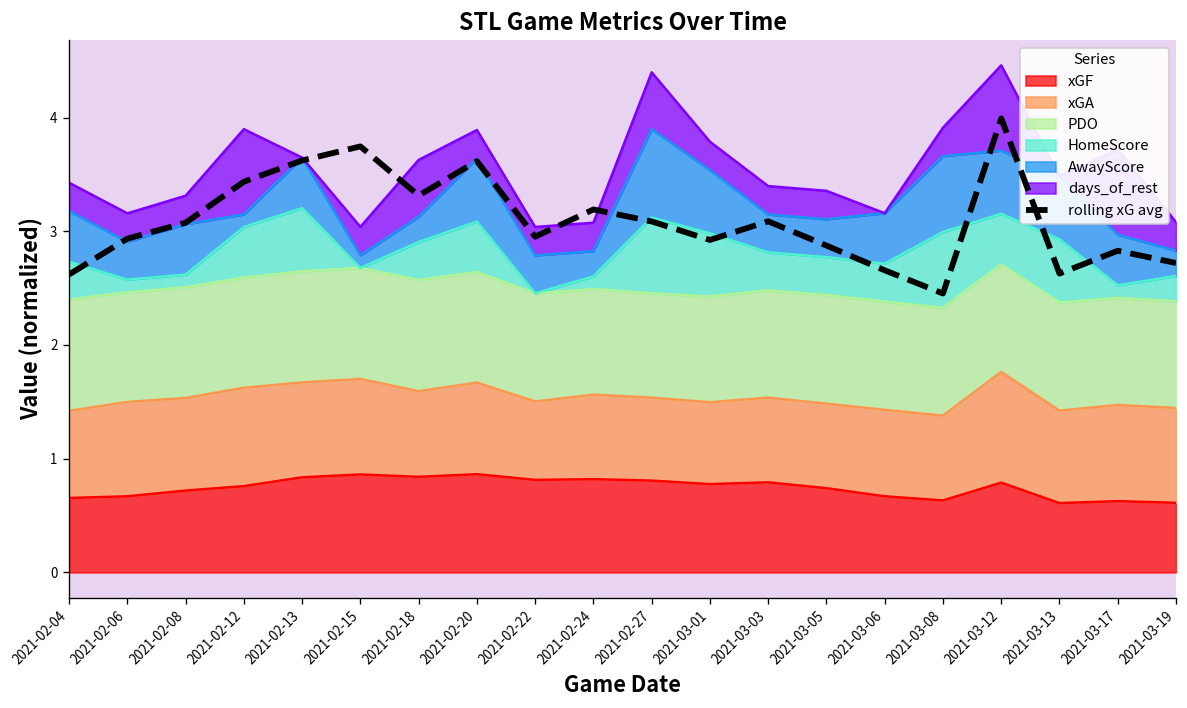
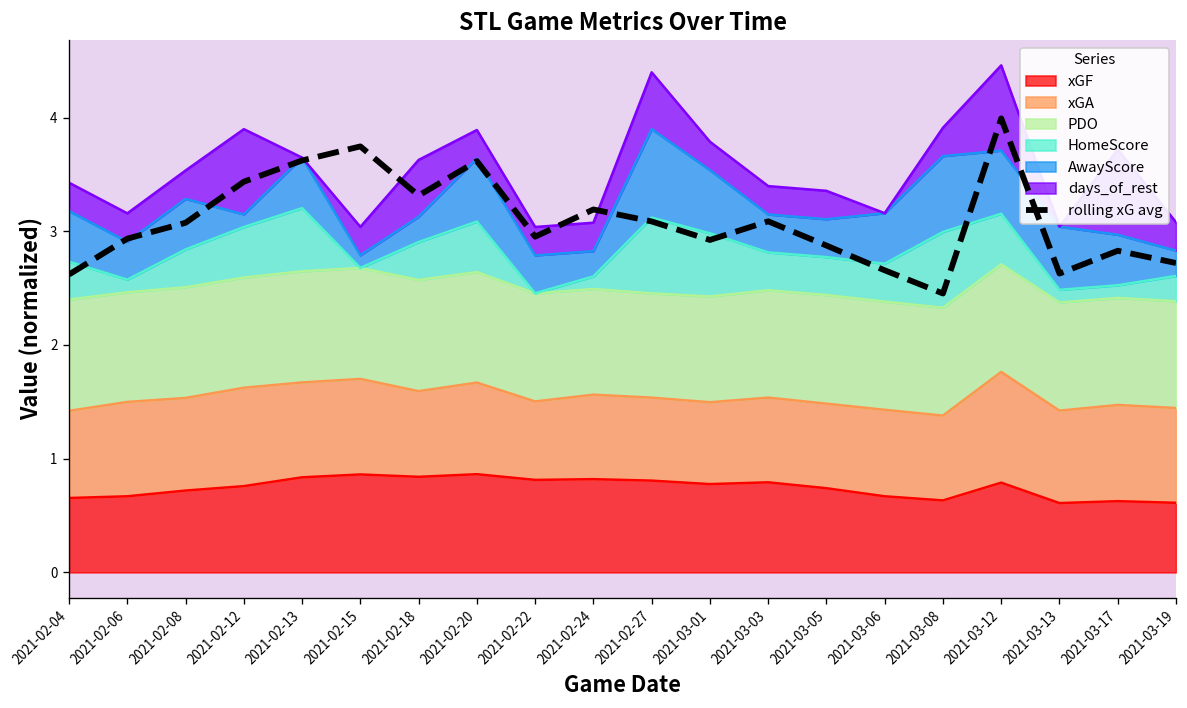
HomeScore, 2021-02-08: 0.1 -> 0.3
HomeScore, 2021-03-13: 0.6 -> 0.1
